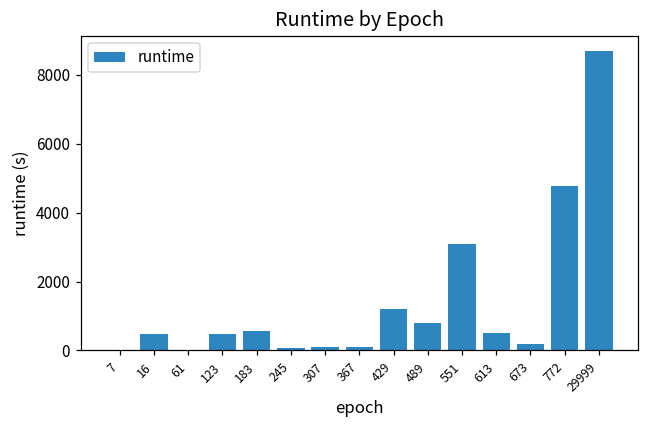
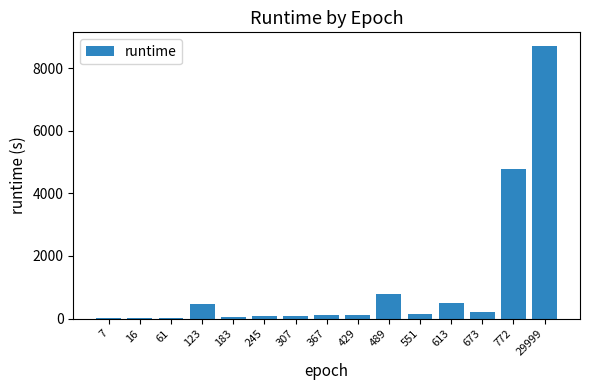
16: 500 -> 0
183: 600 -> 100
429: 1200 -> 100
551: 3100 -> 200
